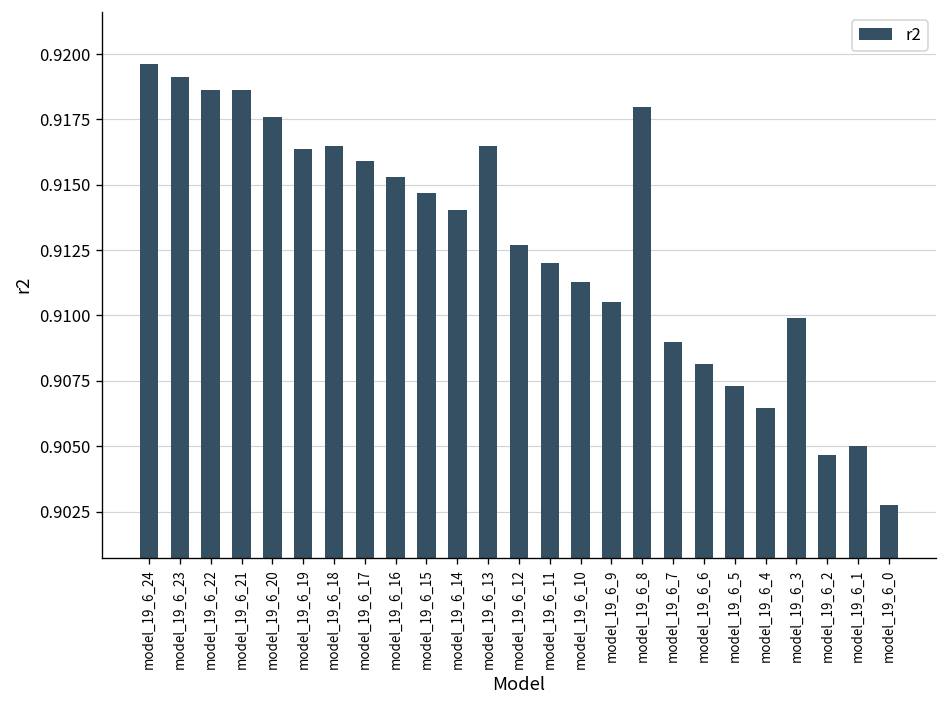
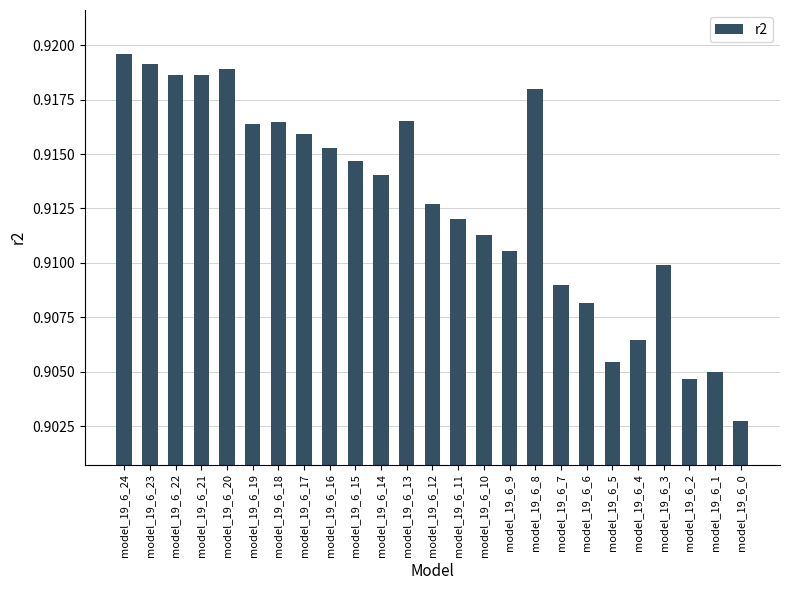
model_19_6_20: 0.9176 -> 0.9189
model_19_6_5: 0.9073 -> 0.9054
